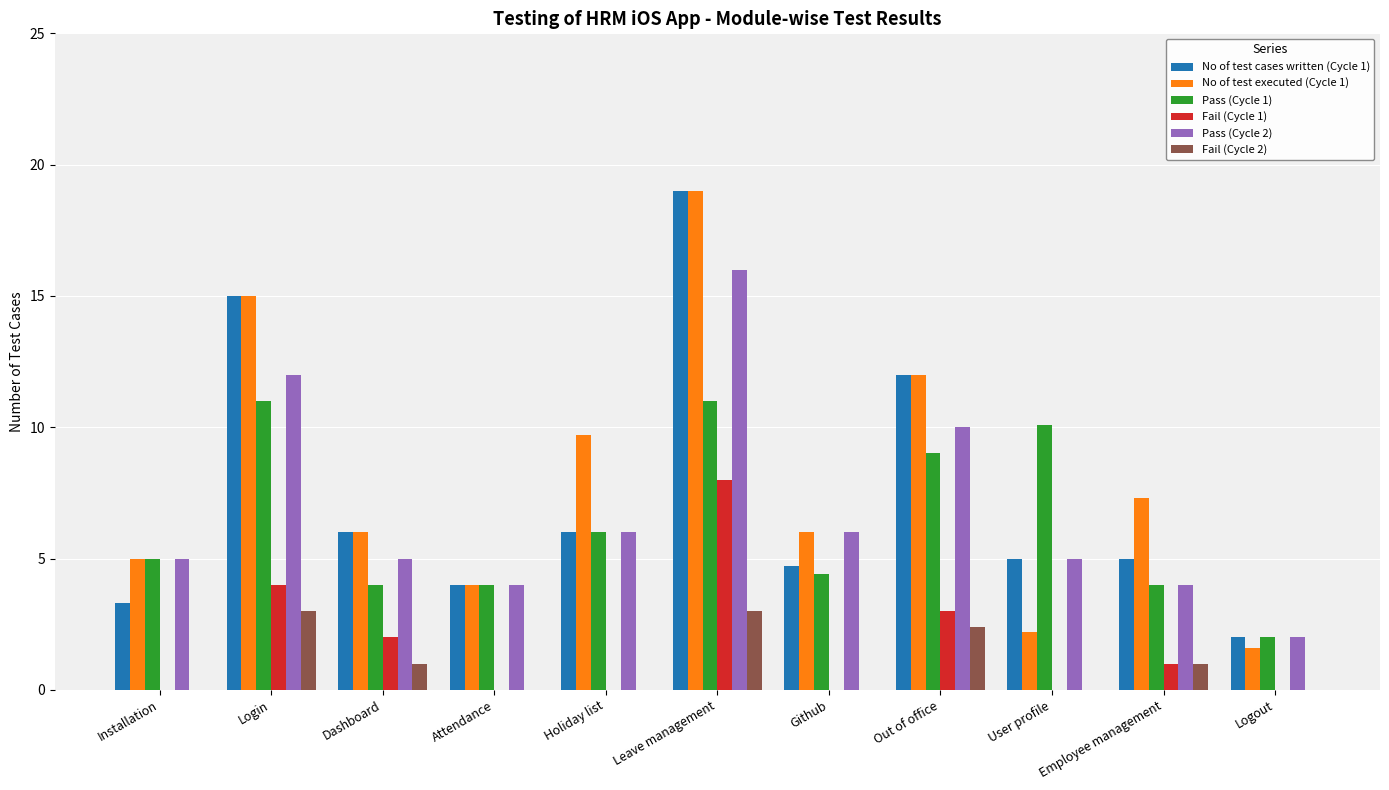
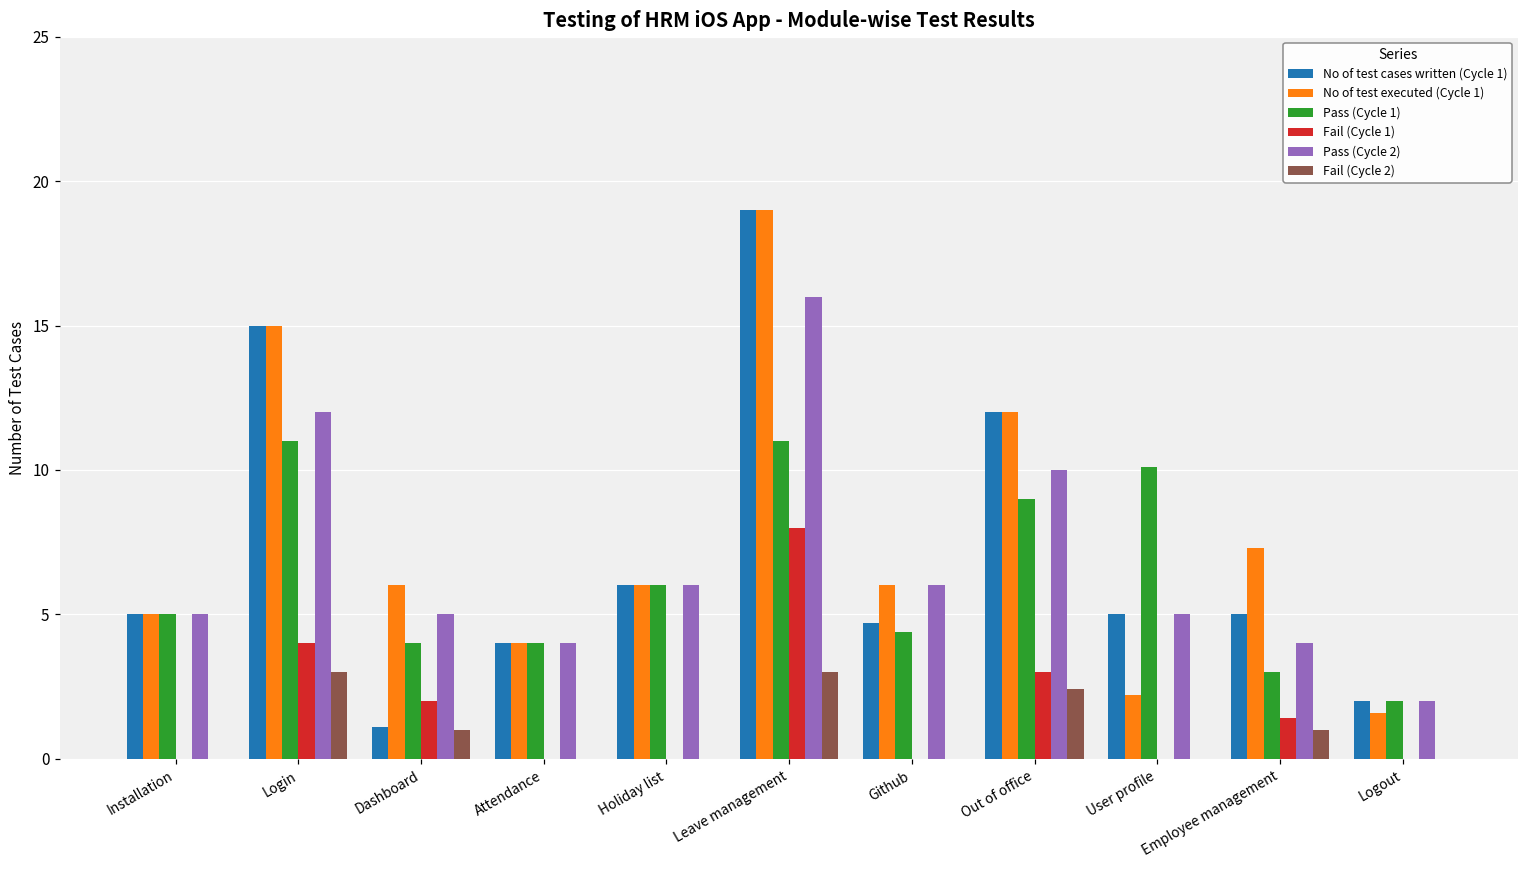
No of test cases written (Cycle 1), Installation: 3.3 -> 5.0
No of test cases written (Cycle 1), Dashboard: 6.0 -> 1.1
No of test executed (Cycle 1), Holiday list: 9.7 -> 6.0
Pass (Cycle 1), Employee management: 4 -> 3
Fail (Cycle 1), Employee management: 1.0 -> 1.4
